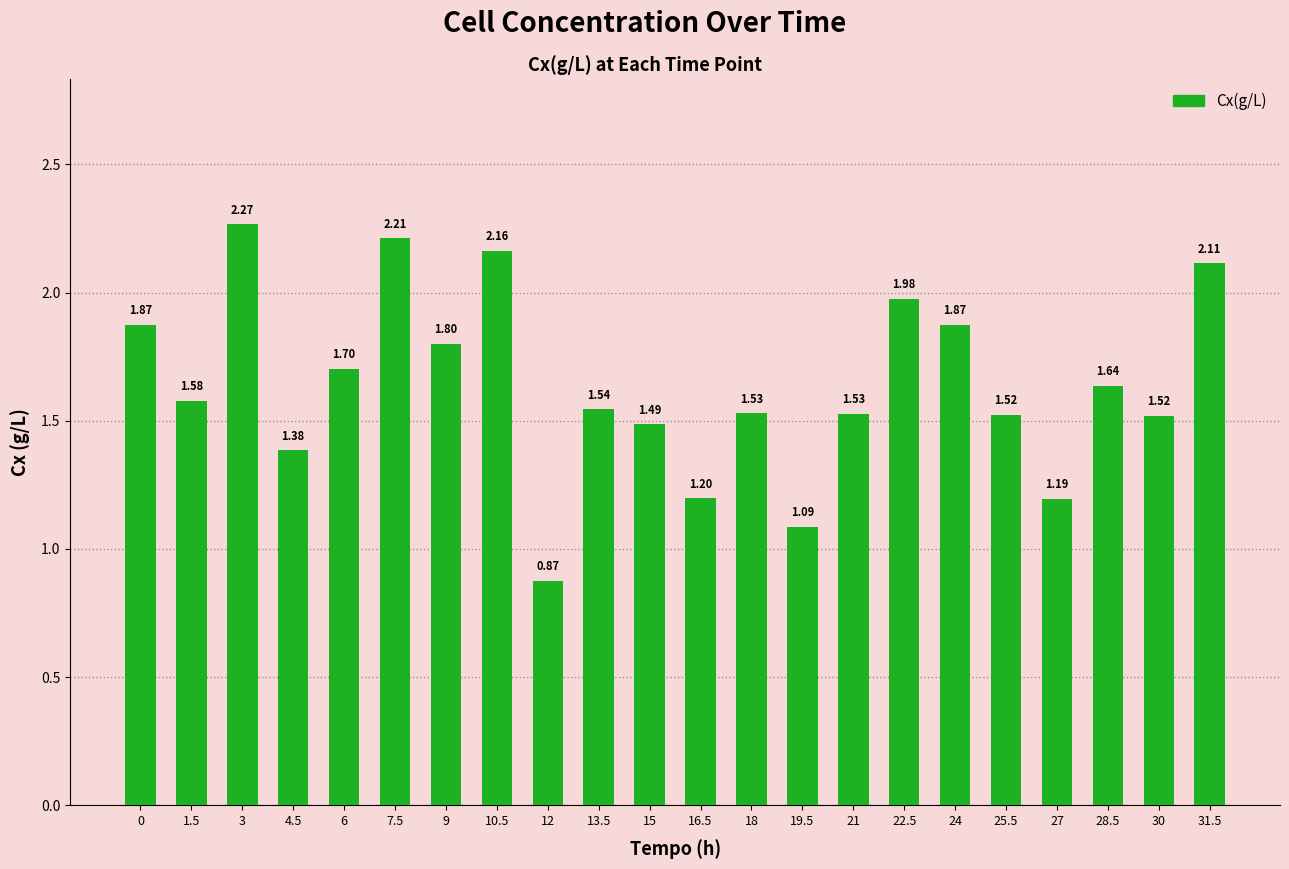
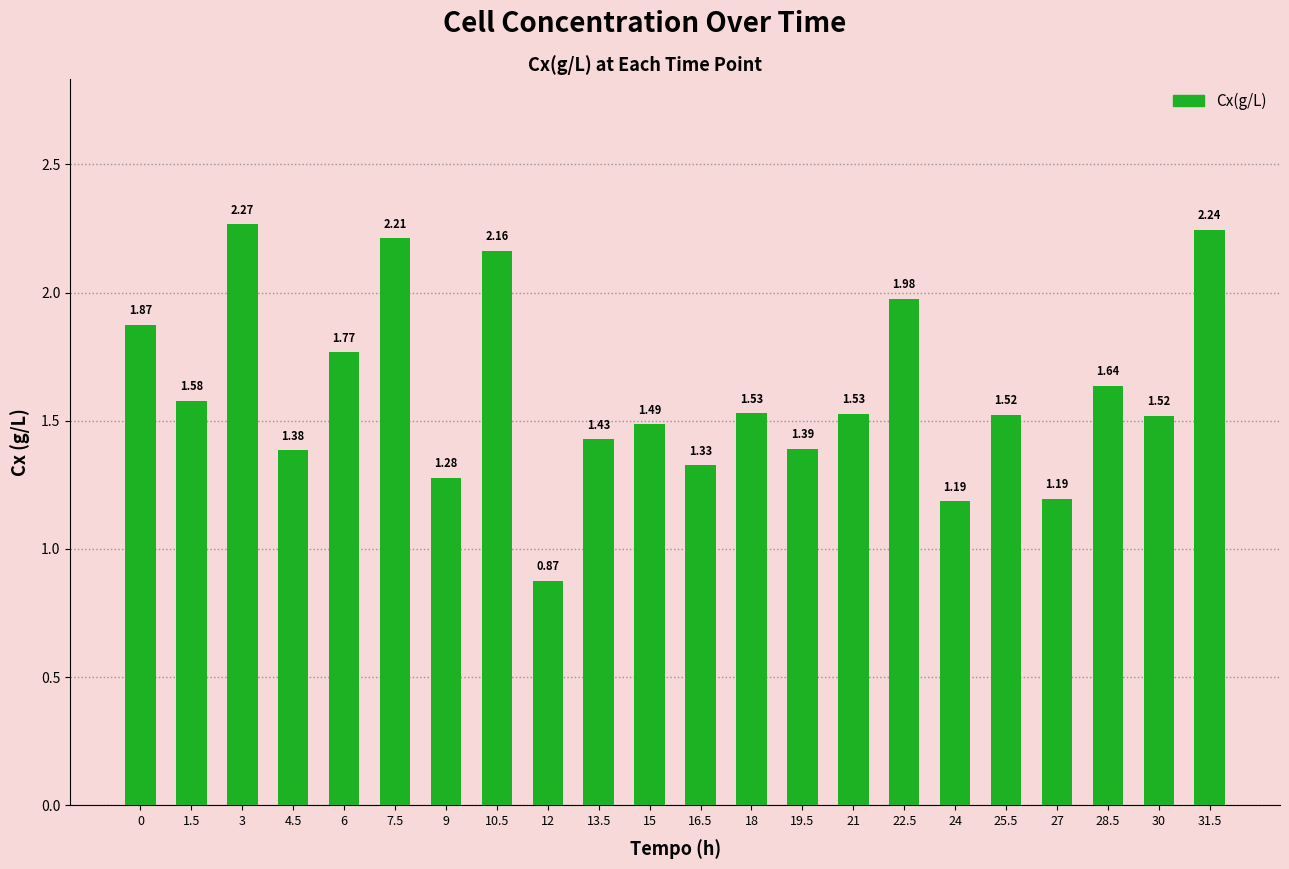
6: 1.70 -> 1.77
9: 1.80 -> 1.28
13.5: 1.54 -> 1.43
16.5: 1.20 -> 1.33
19.5: 1.09 -> 1.39
24: 1.87 -> 1.19
31.5: 2.11 -> 2.24
